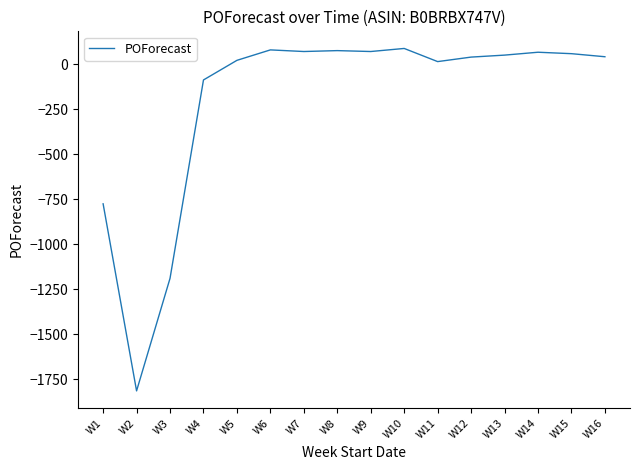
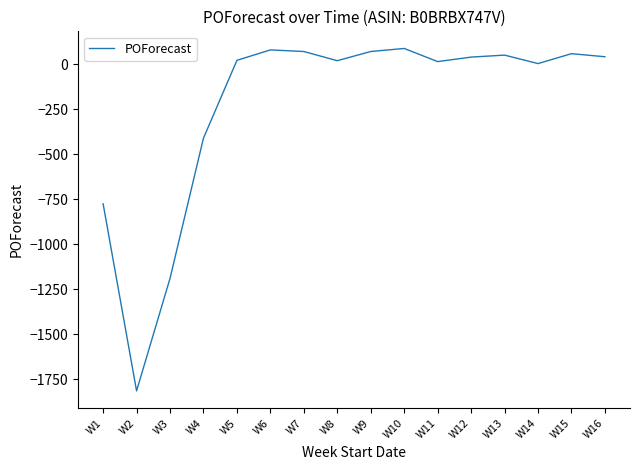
W4: -90 -> -410
W8: 80 -> 20
W14: 70 -> 0
